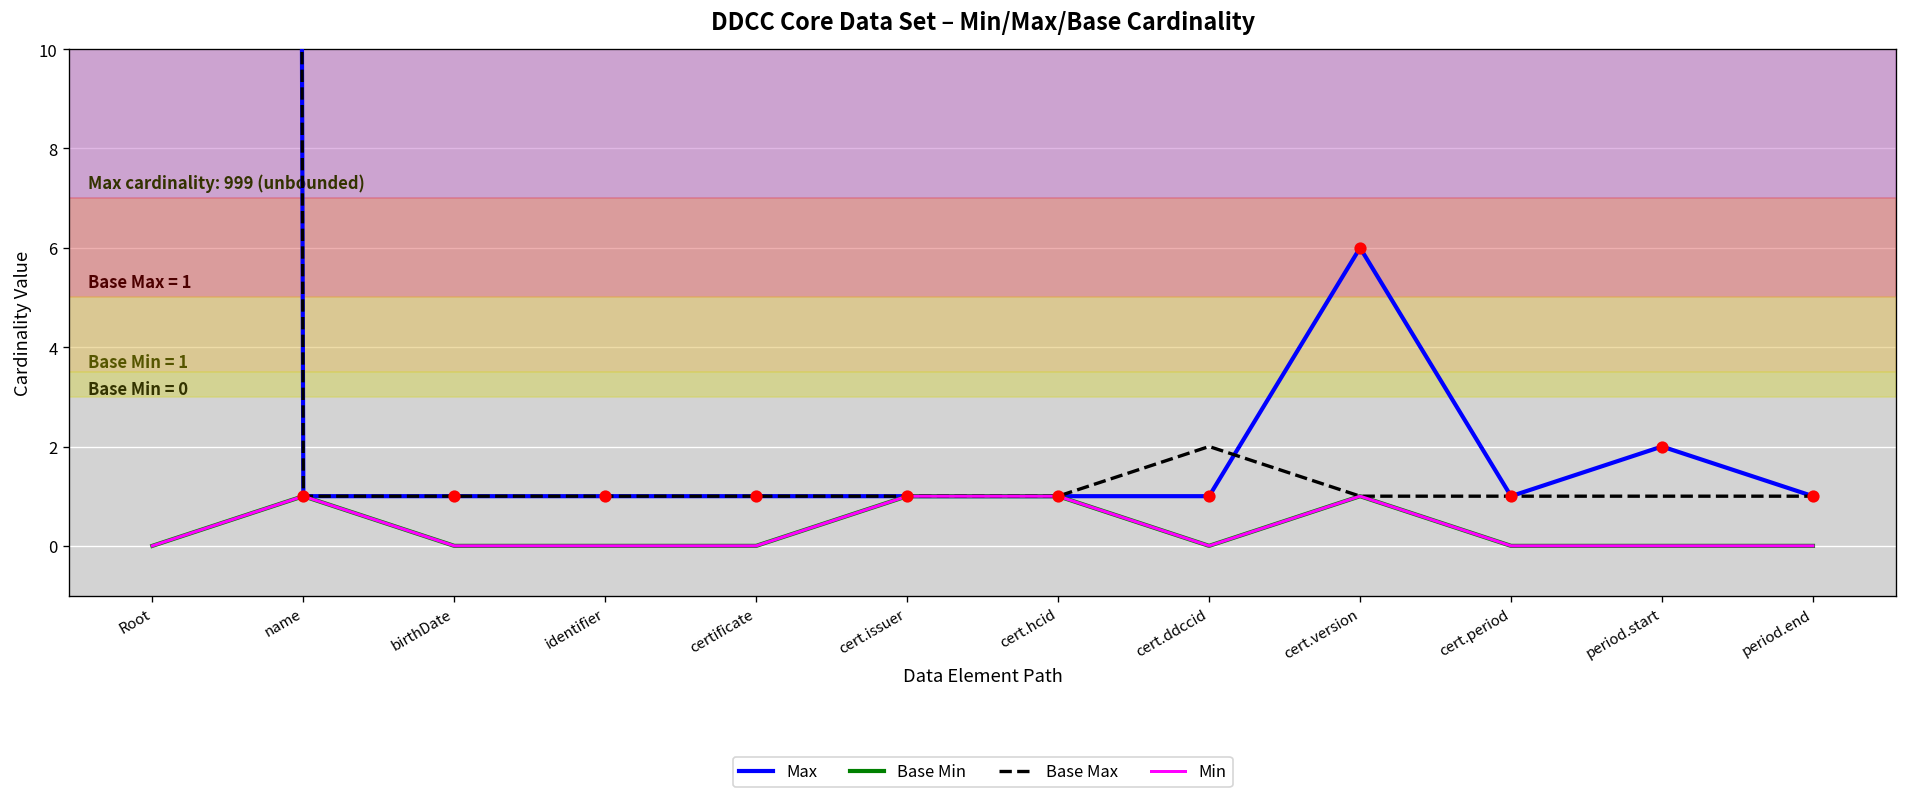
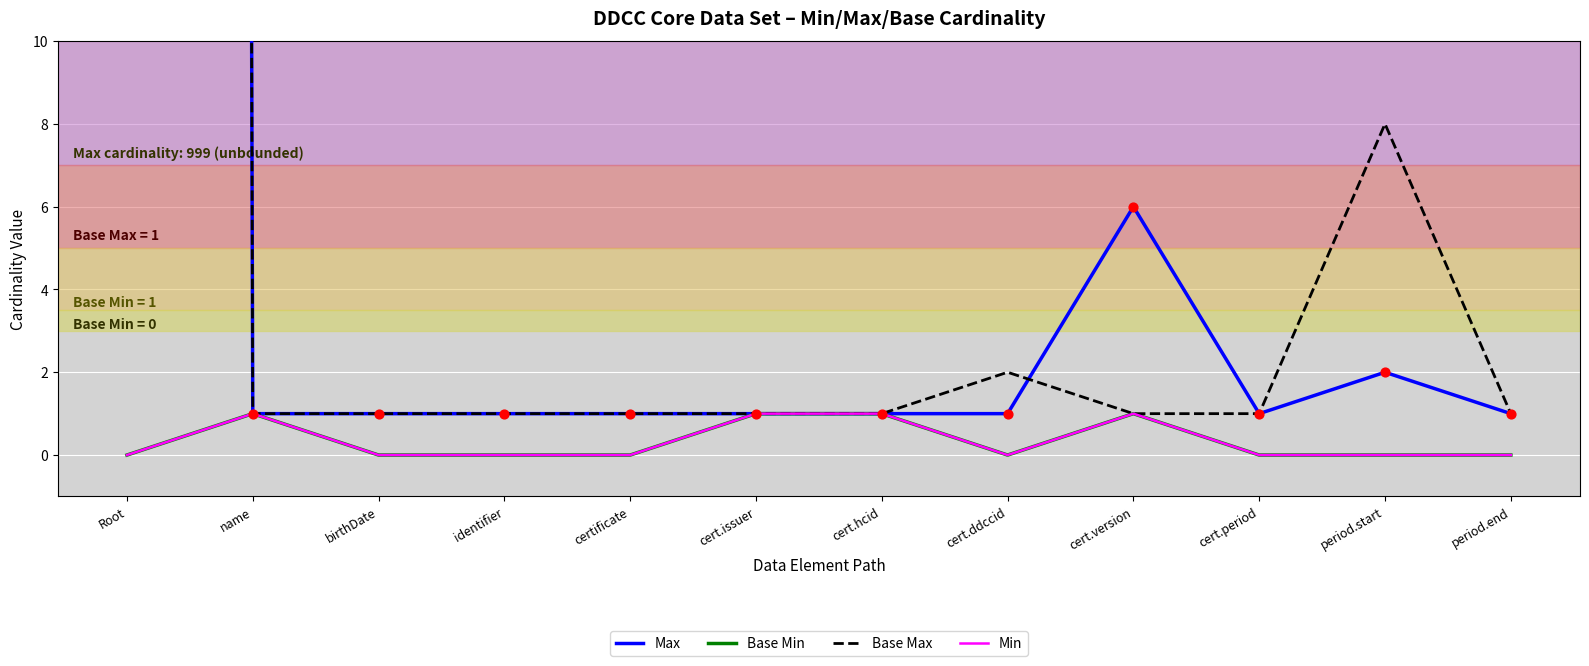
Base Max, period.start: 1 -> 8
